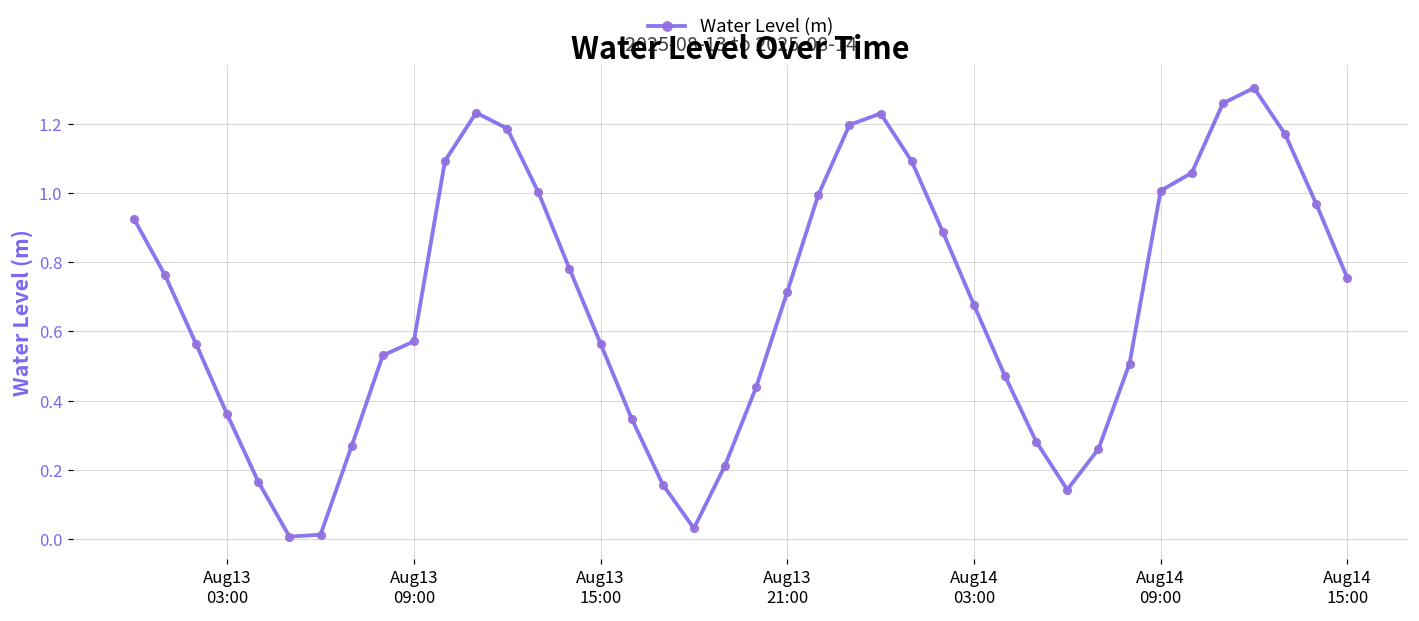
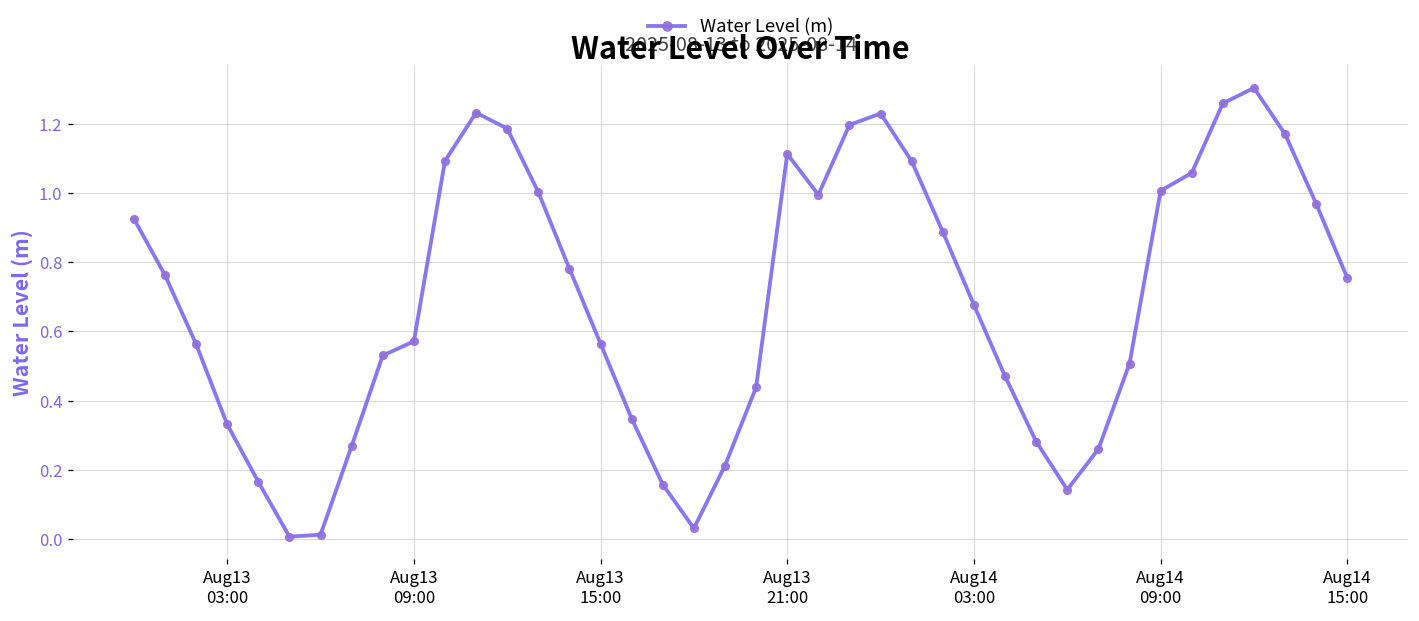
Aug13 03:00: 0.36 -> 0.33
Aug13 21:00: 0.71 -> 1.11
